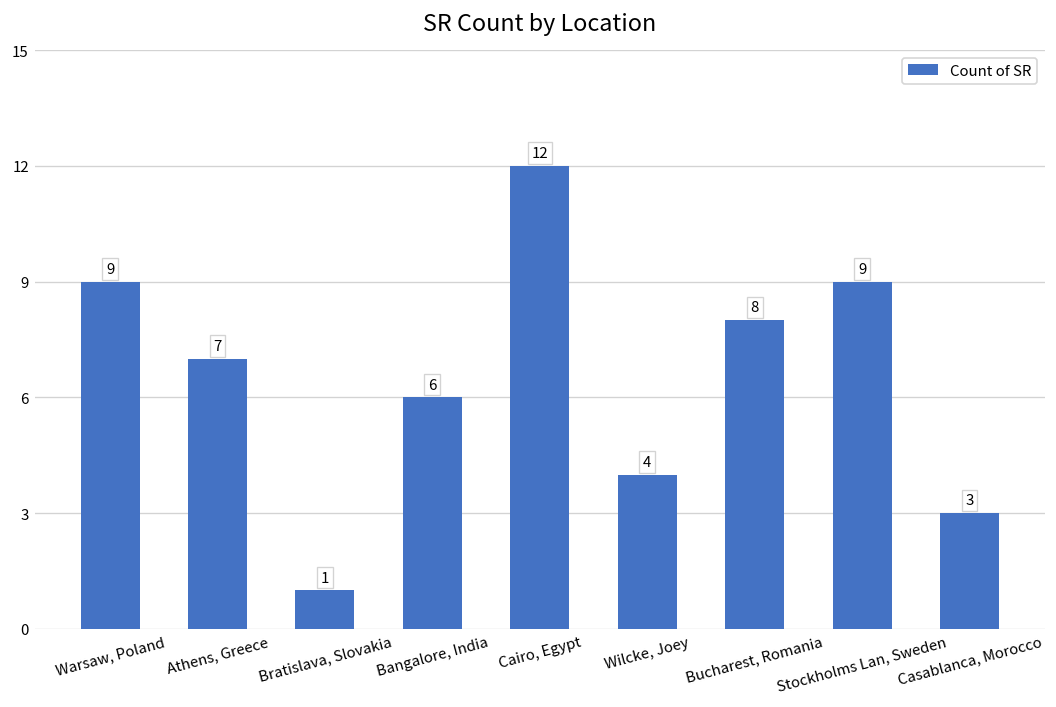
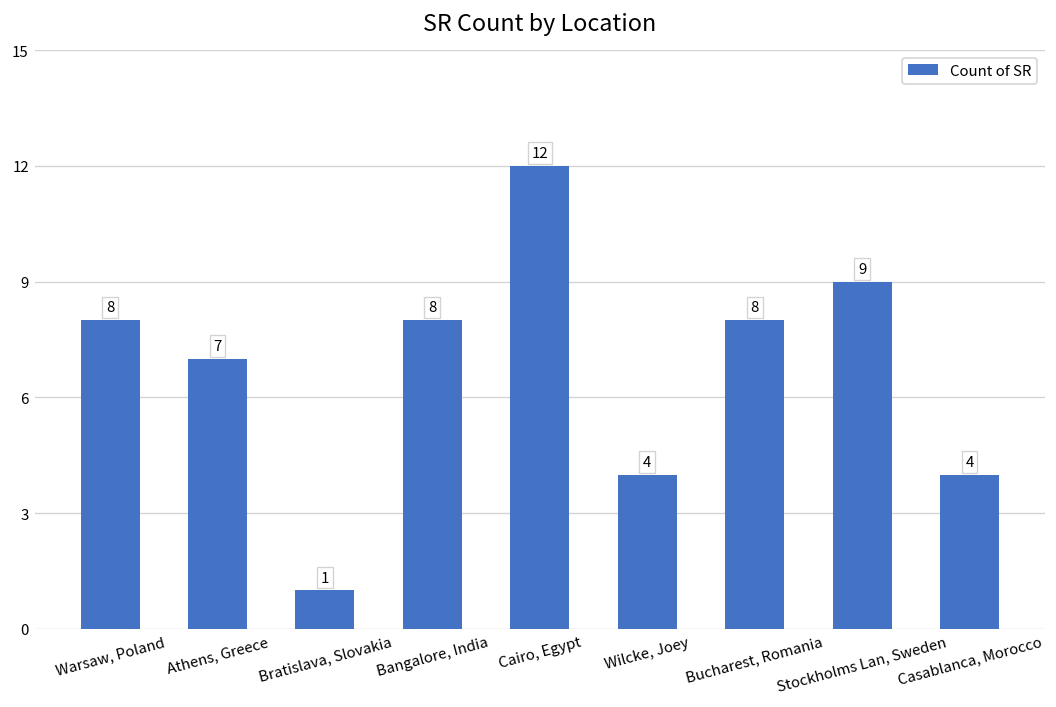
Warsaw, Poland: 9 -> 8
Bangalore, India: 6 -> 8
Casablanca, Morocco: 3 -> 4
